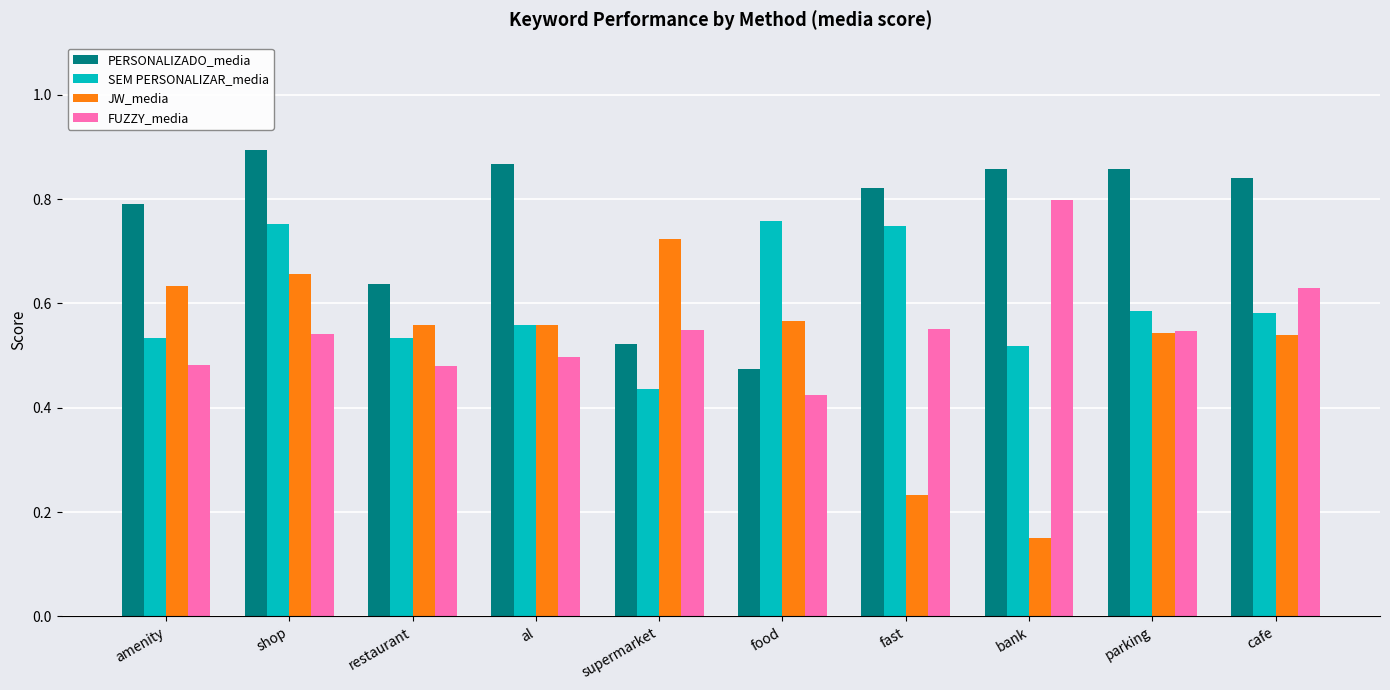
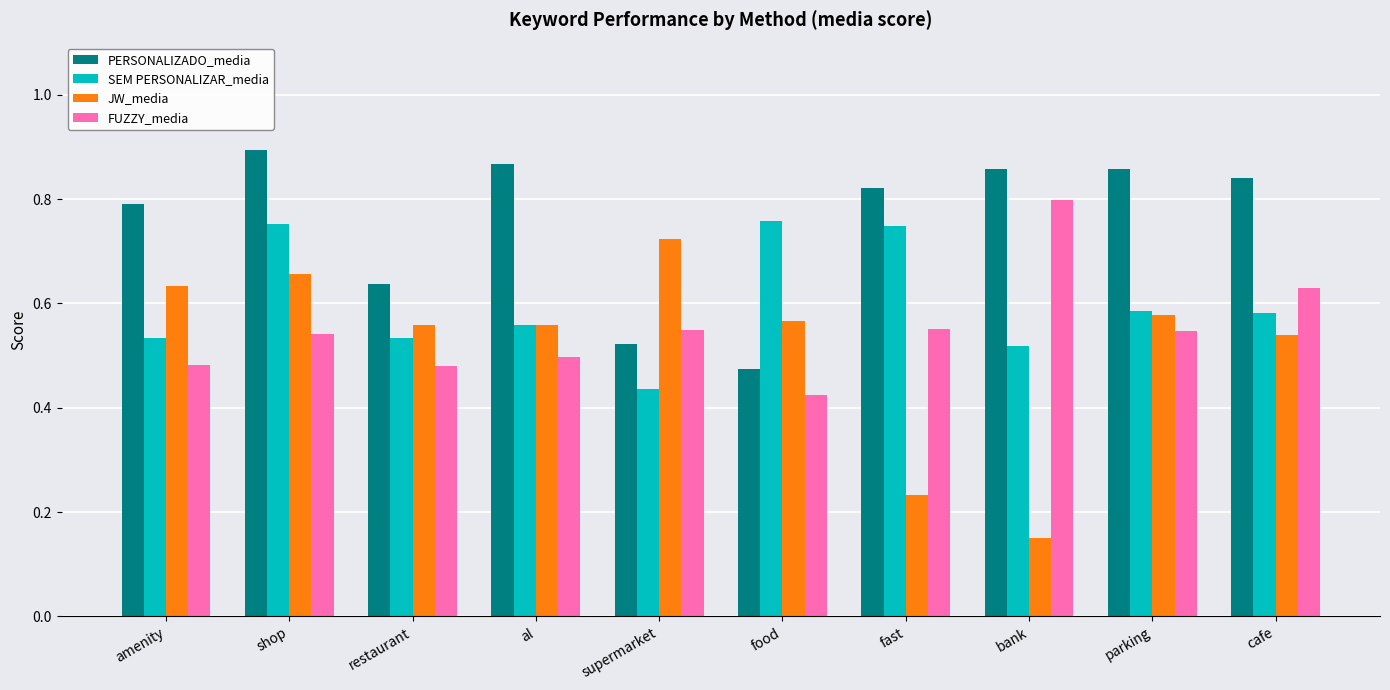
JW_media, parking: 0.54 -> 0.58
